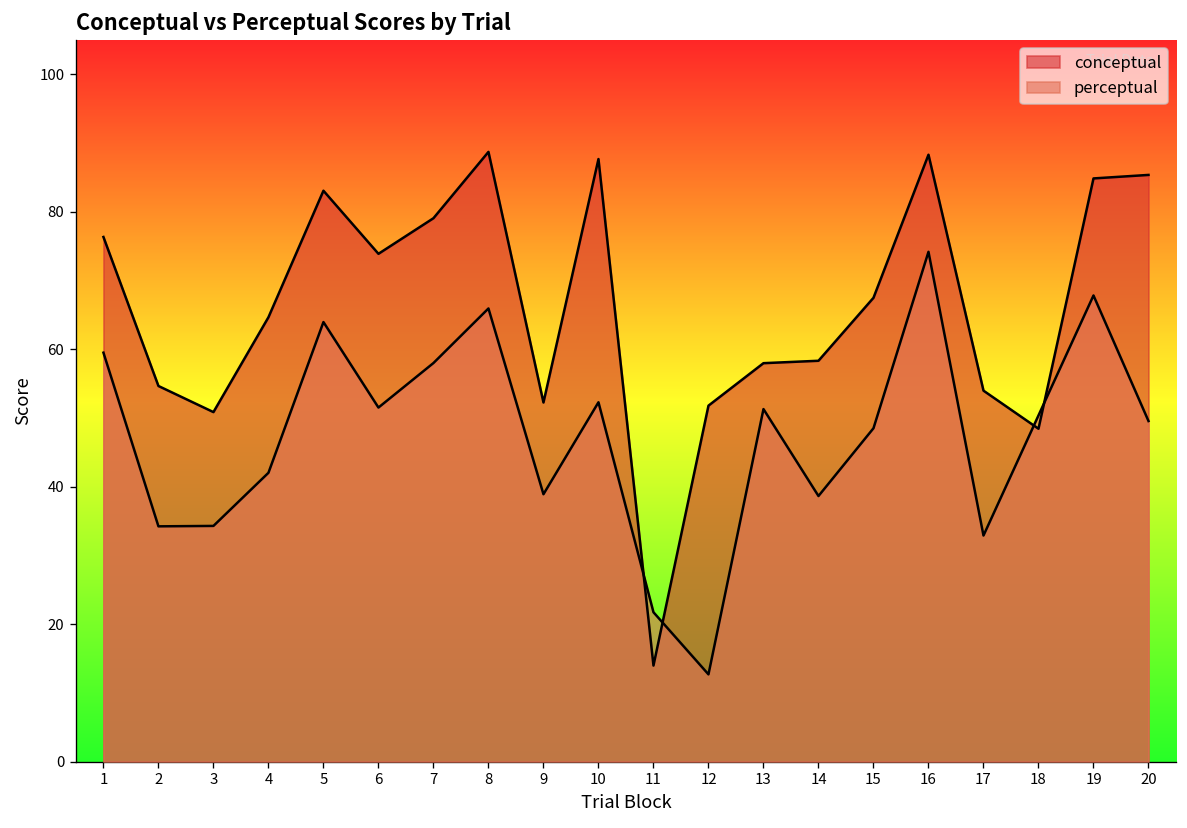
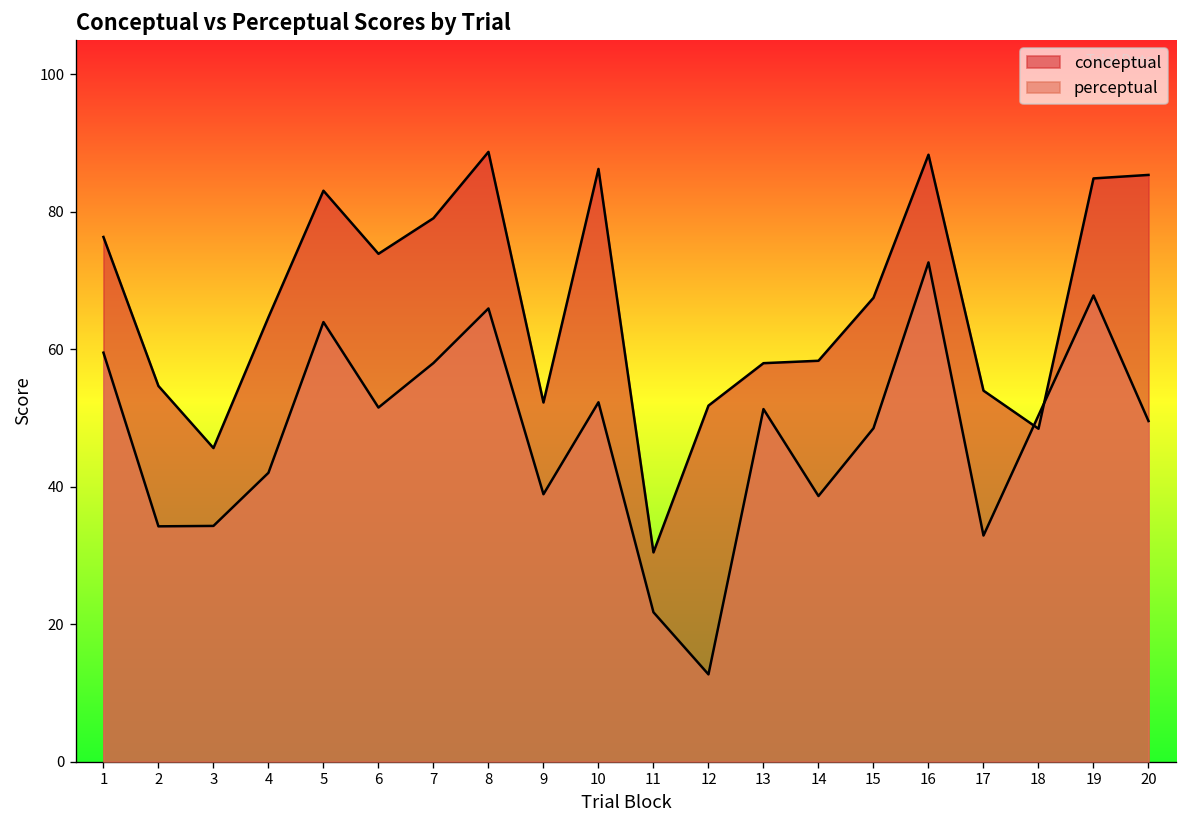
conceptual, 3: 51 -> 46
conceptual, 10: 88 -> 86
conceptual, 11: 14 -> 30
perceptual, 16: 74 -> 73
